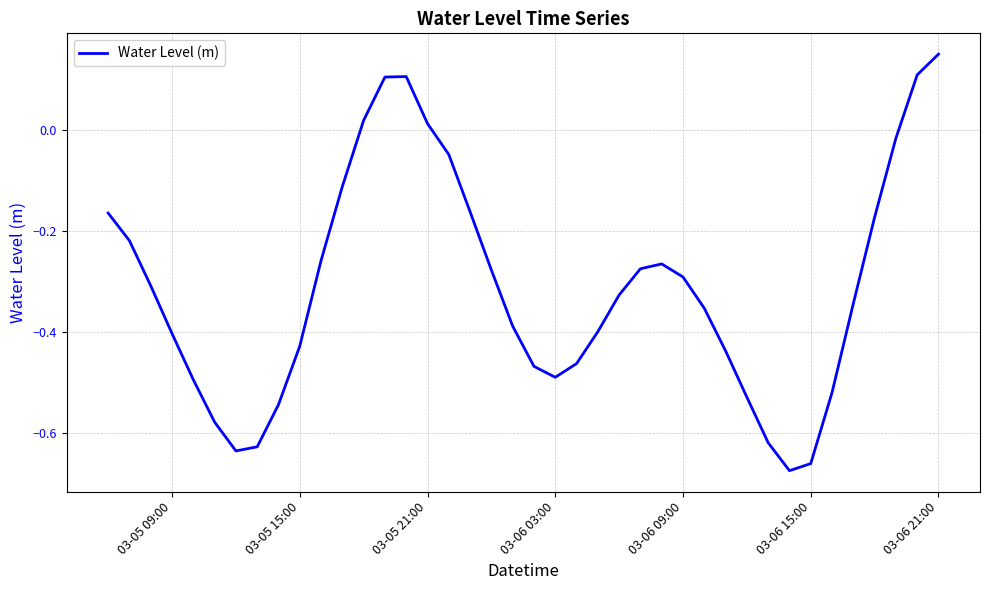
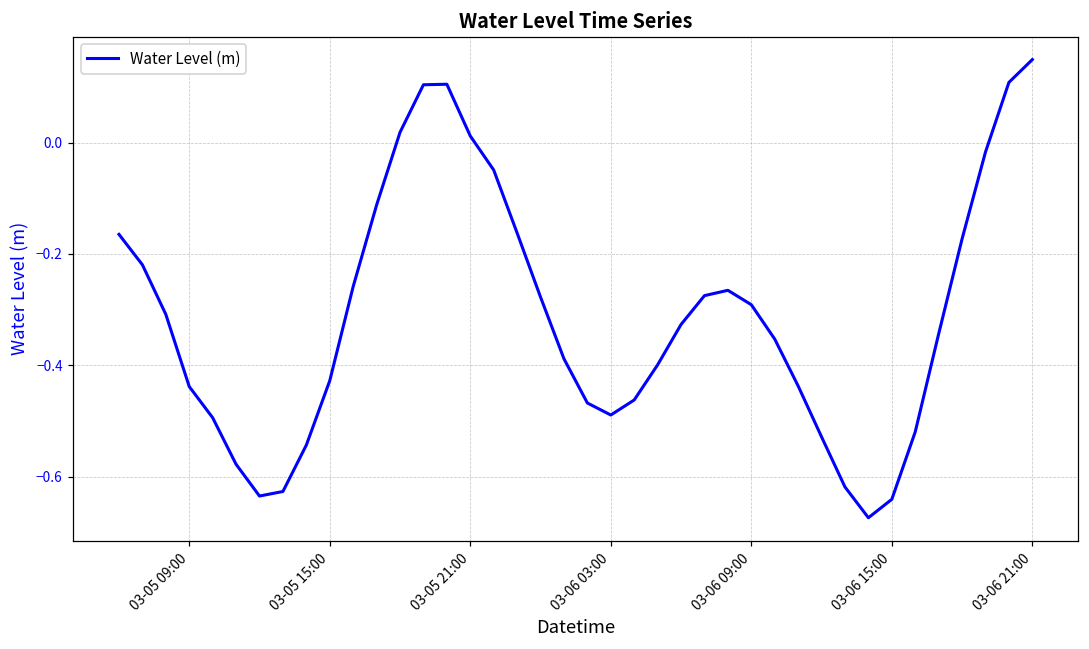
03-05 09:00: -0.40 -> -0.44
03-06 15:00: -0.66 -> -0.64
